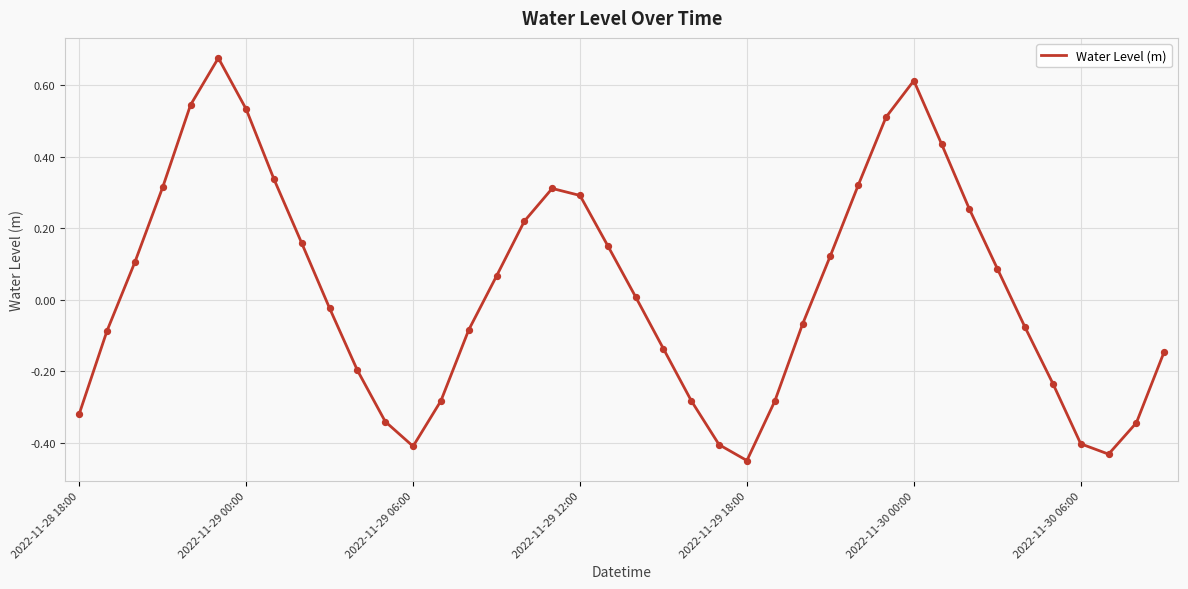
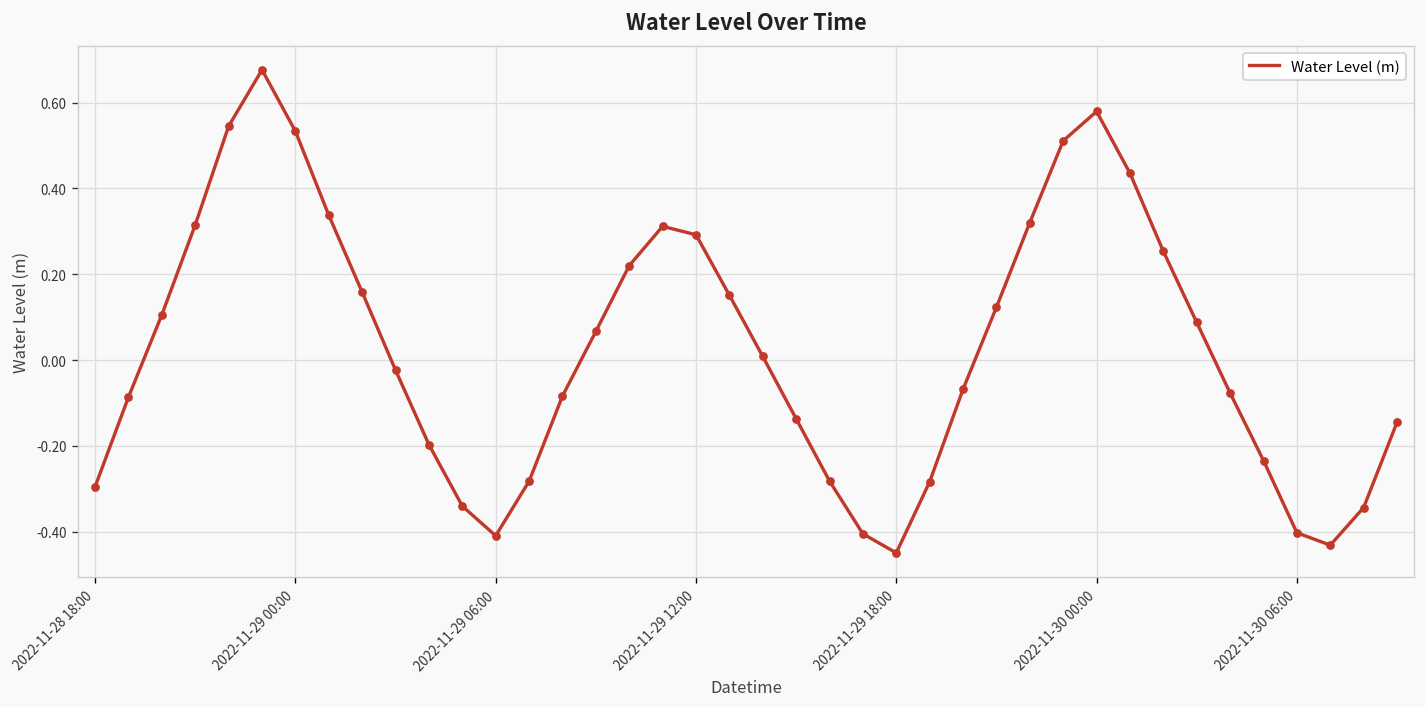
2022-11-28 18:00: -0.32 -> -0.30
2022-11-30 00:00: 0.61 -> 0.58
